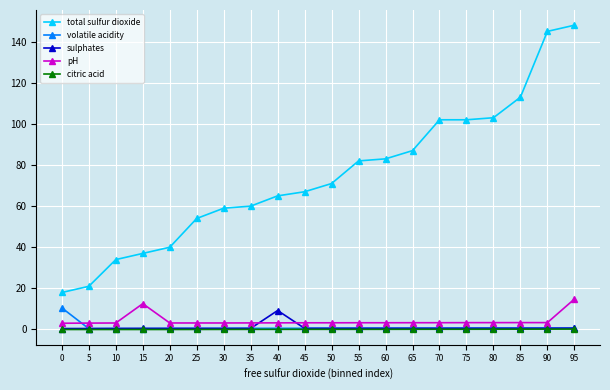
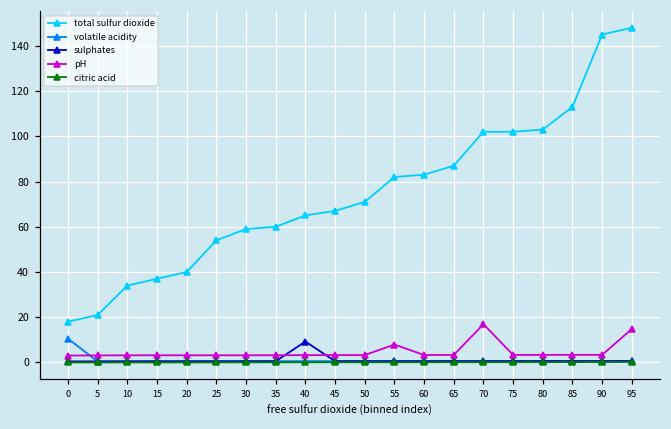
pH, 15: 13 -> 3
pH, 55: 3 -> 8
pH, 70: 3 -> 17
